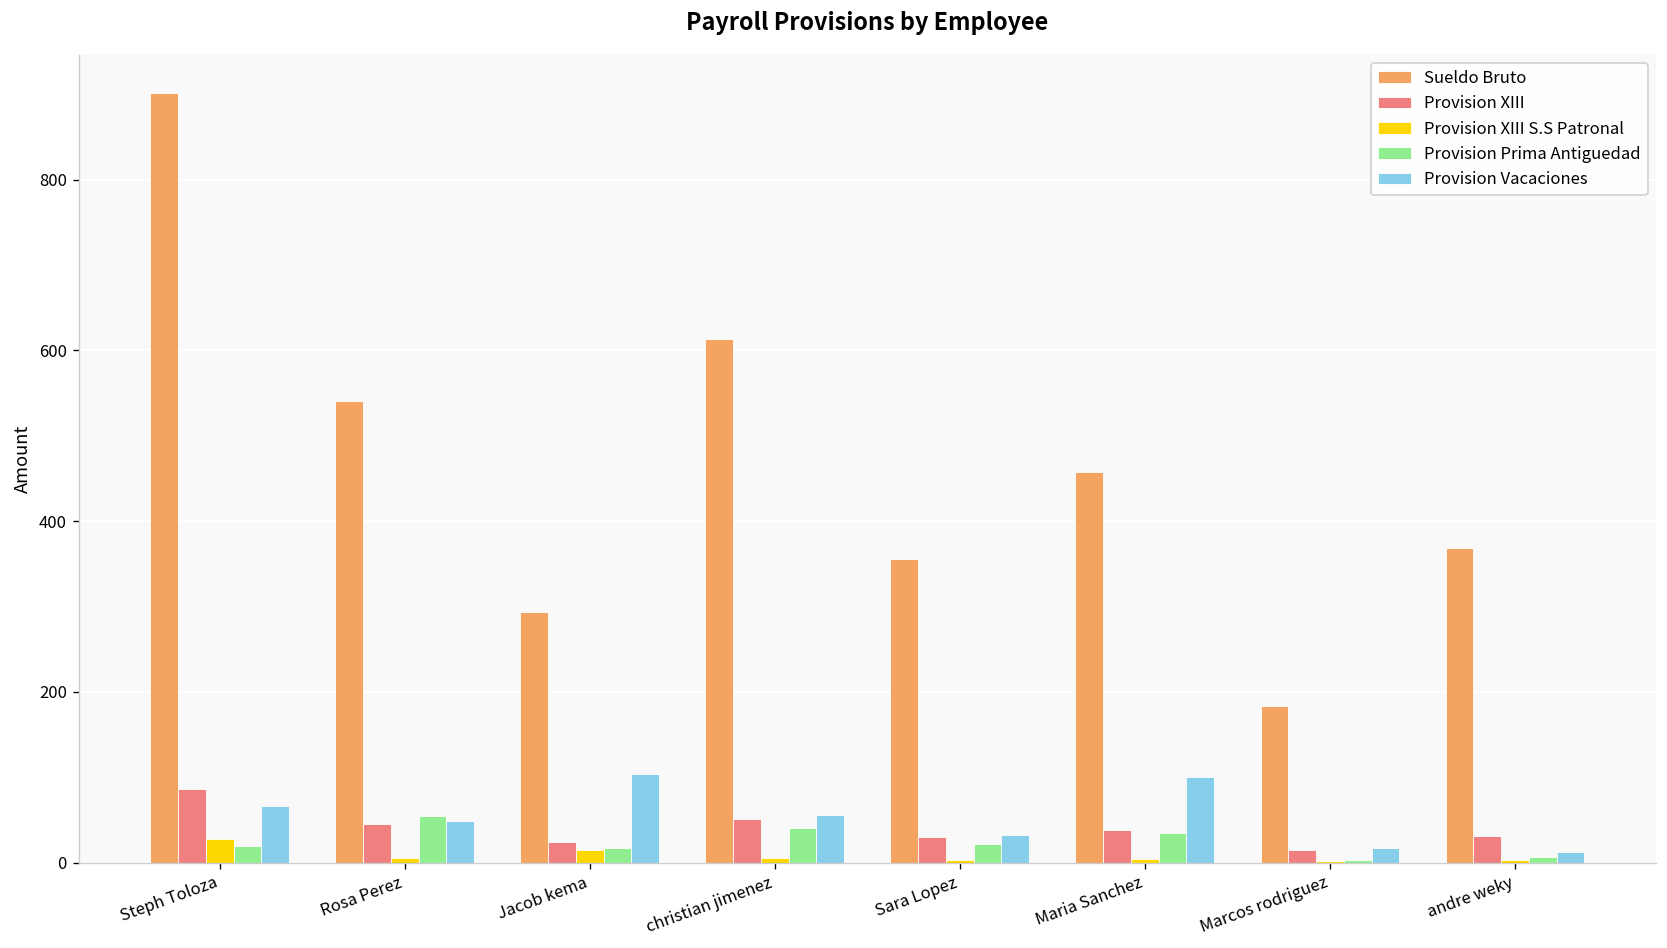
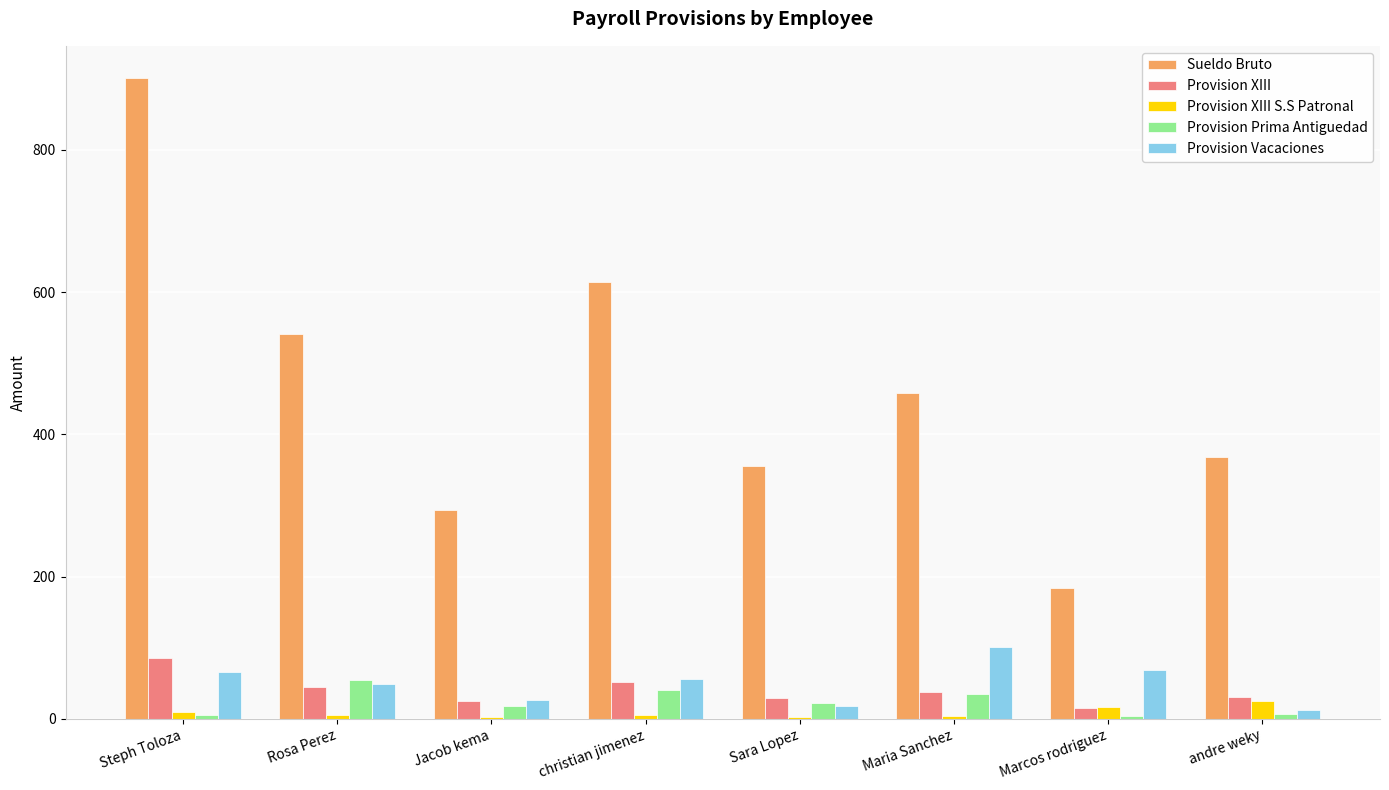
Provision XIII S.S Patronal, Steph Toloza: 30 -> 10
Provision Prima Antiguedad, Steph Toloza: 20 -> 10
Provision XIII S.S Patronal, Jacob kema: 10 -> 0
Provision Vacaciones, Jacob kema: 100 -> 30
Provision Vacaciones, Sara Lopez: 30 -> 20
Provision XIII S.S Patronal, Marcos rodriguez: 0 -> 20
Provision Vacaciones, Marcos rodriguez: 20 -> 70
Provision XIII S.S Patronal, andre weky: 0 -> 30
